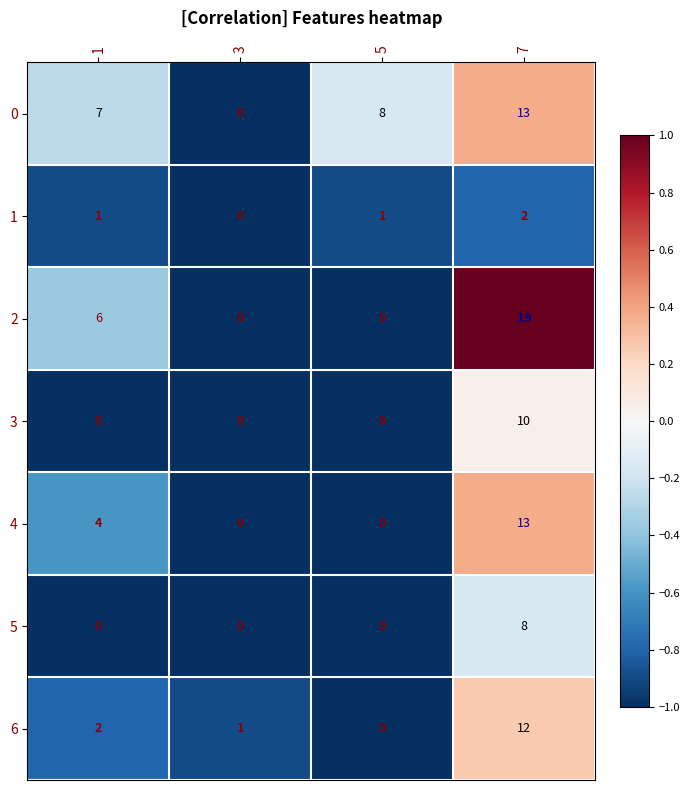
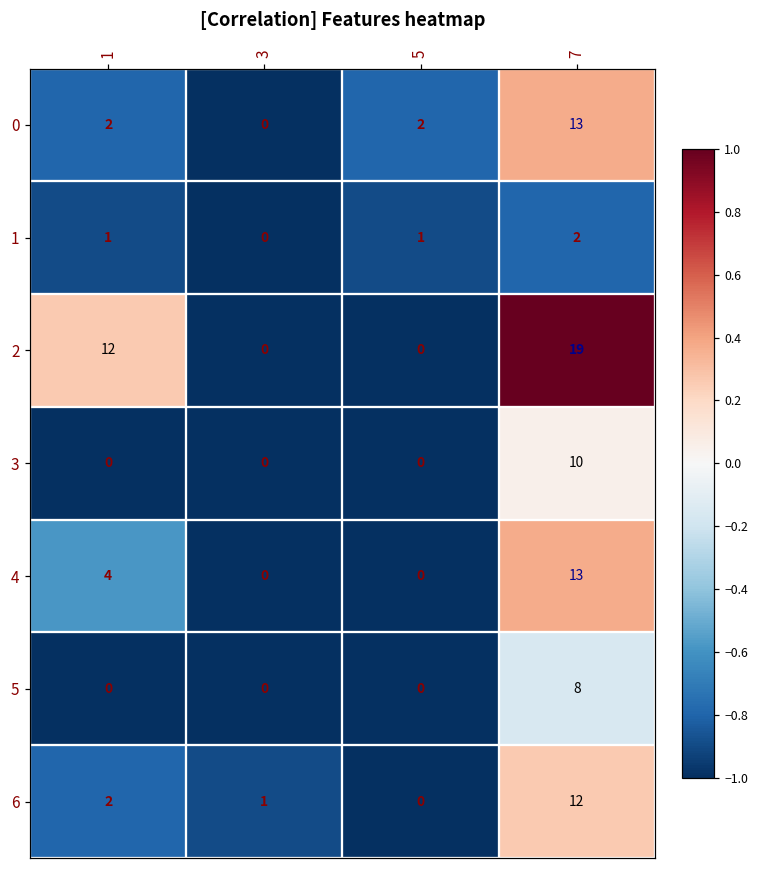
0, 1: 7 -> 2
0, 5: 8 -> 2
2, 1: 6 -> 12
